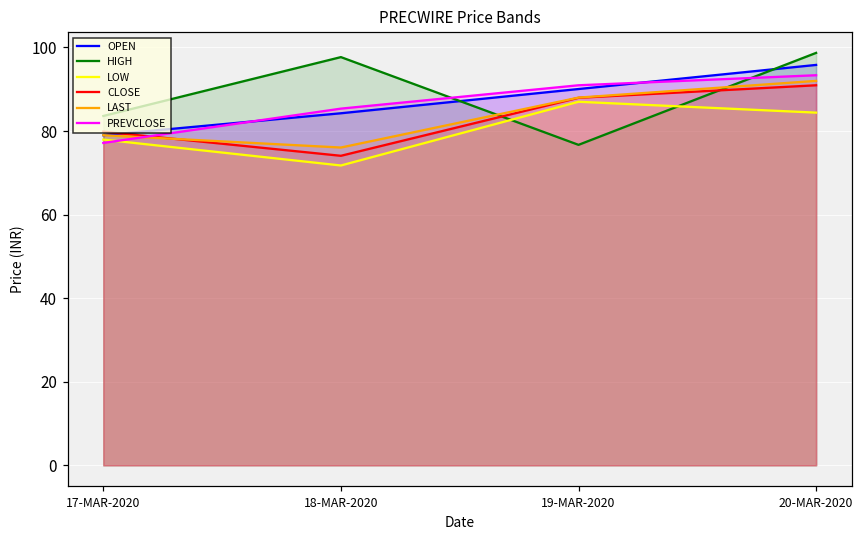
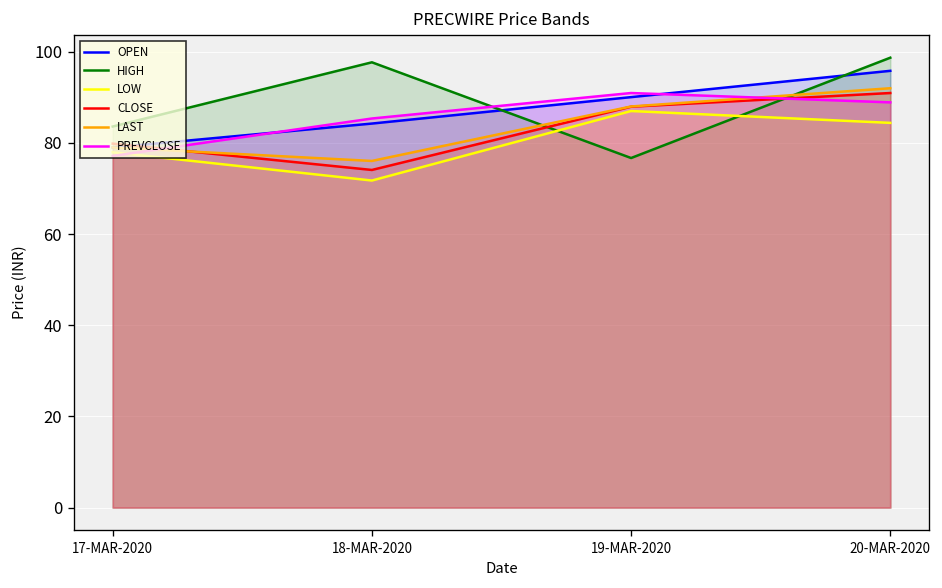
PREVCLOSE, 20-MAR-2020: 93 -> 89
